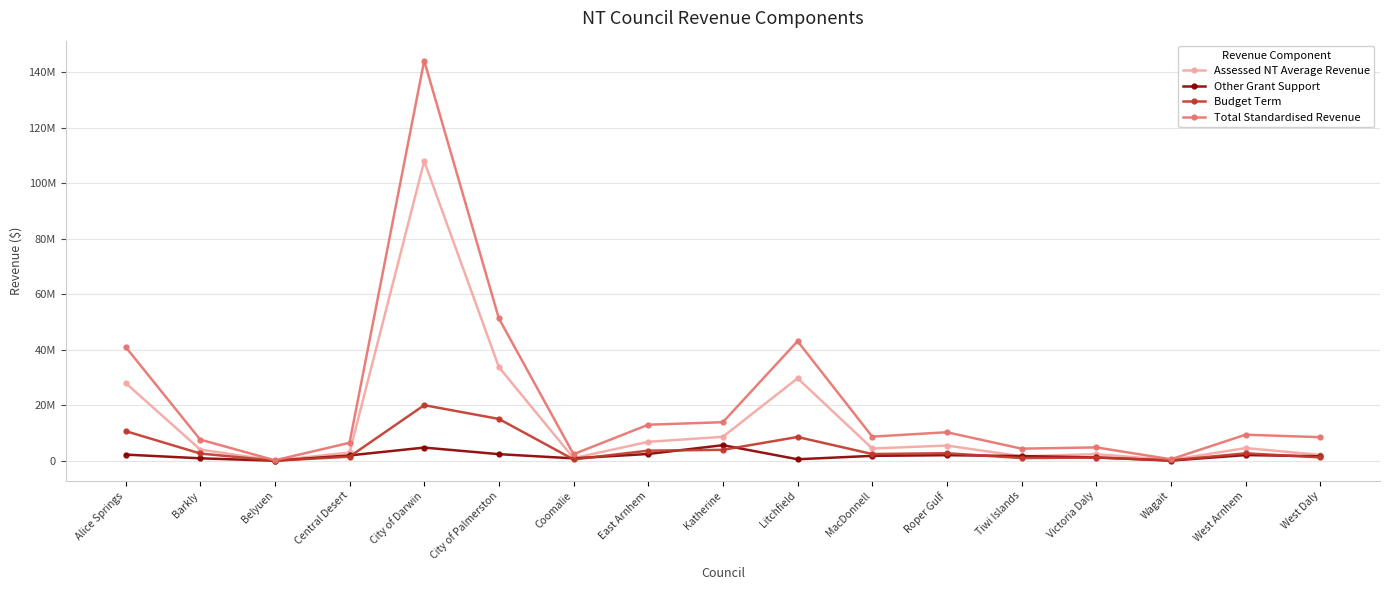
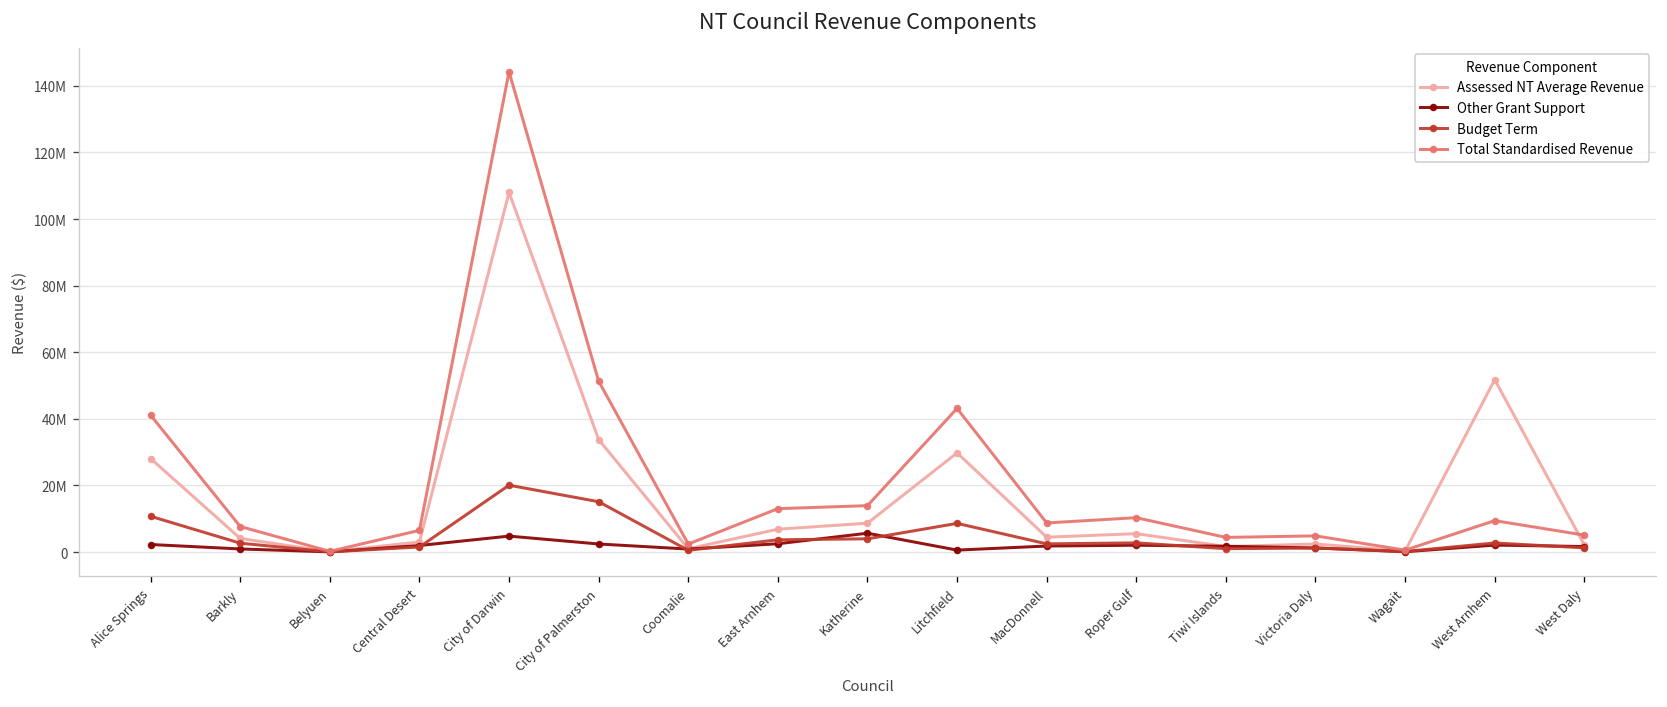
Assessed NT Average Revenue, West Arnhem: 5000000 -> 52000000
Total Standardised Revenue, West Daly: 9000000 -> 5000000
